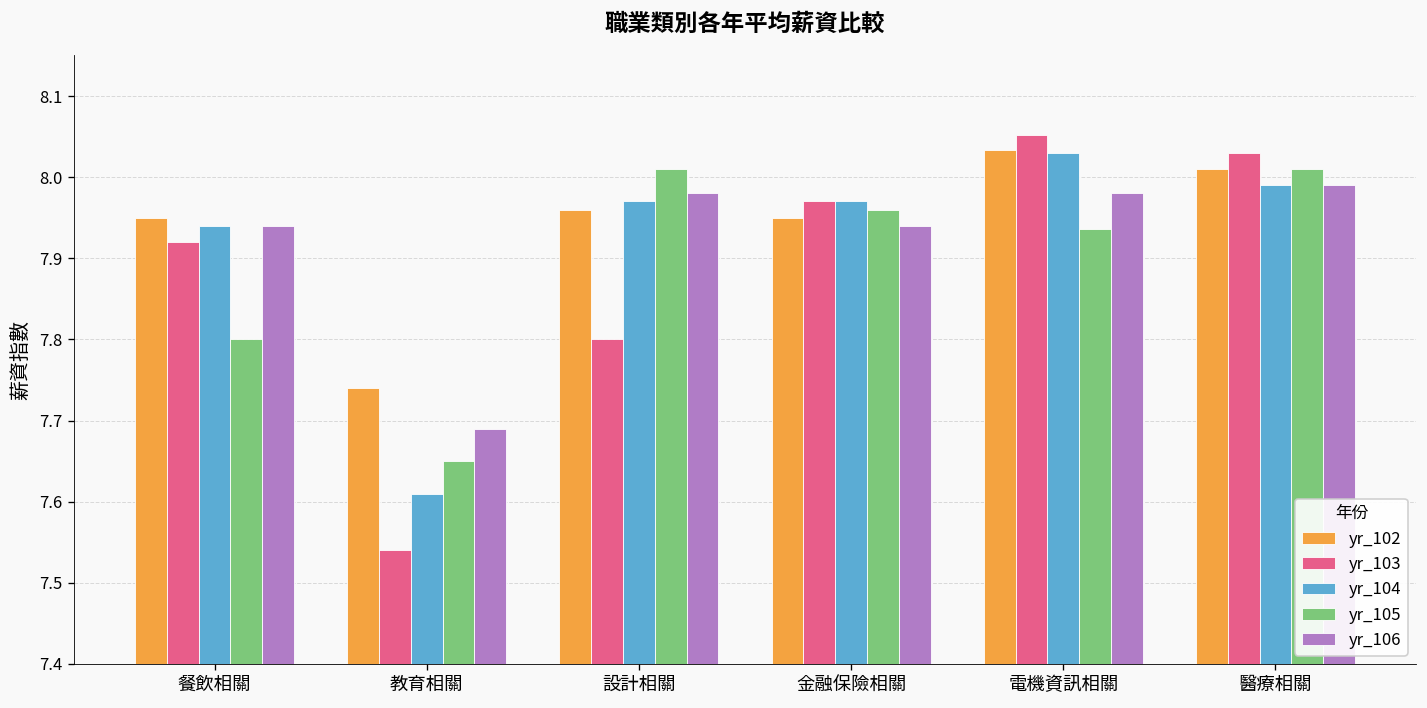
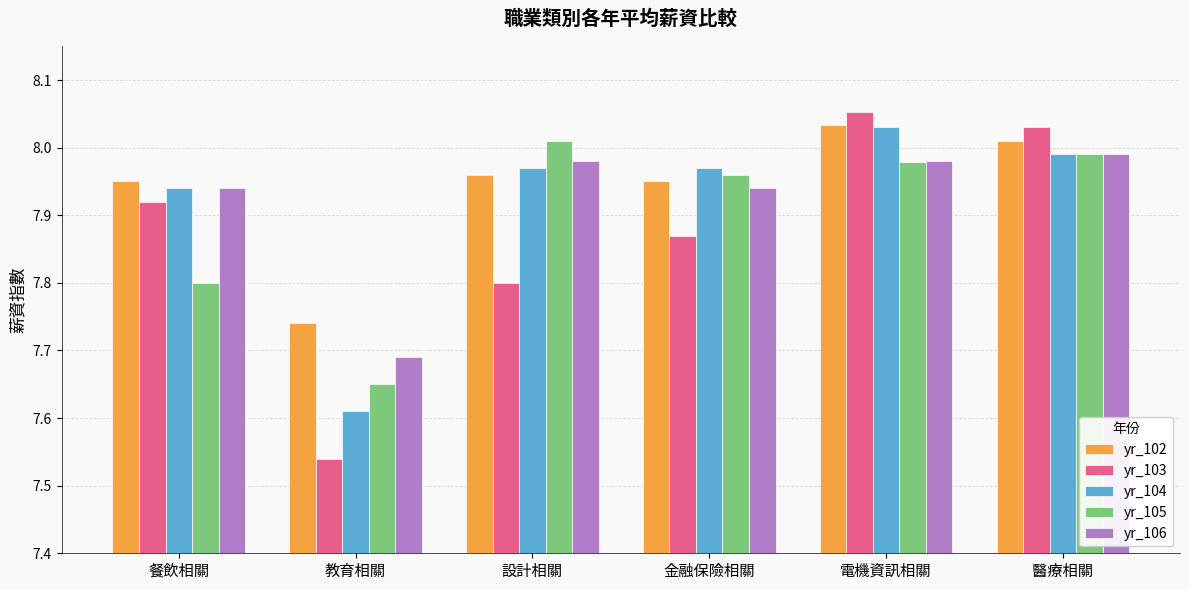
yr_103, 金融保險相關: 7.97 -> 7.87
yr_105, 電機資訊相關: 7.94 -> 7.98
yr_105, 醫療相關: 8.01 -> 7.99
